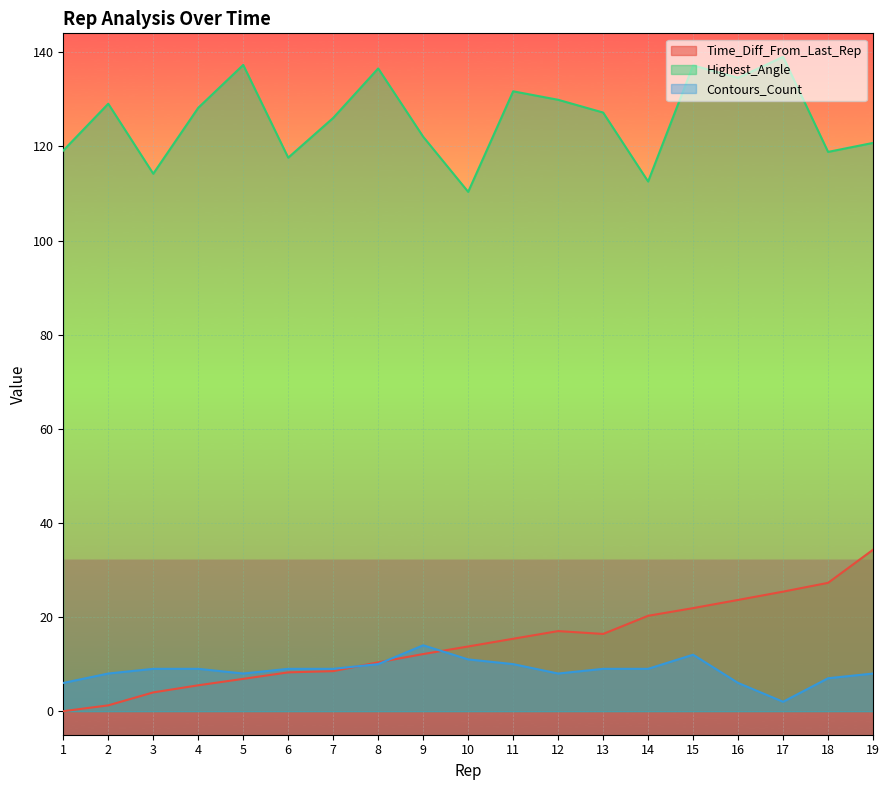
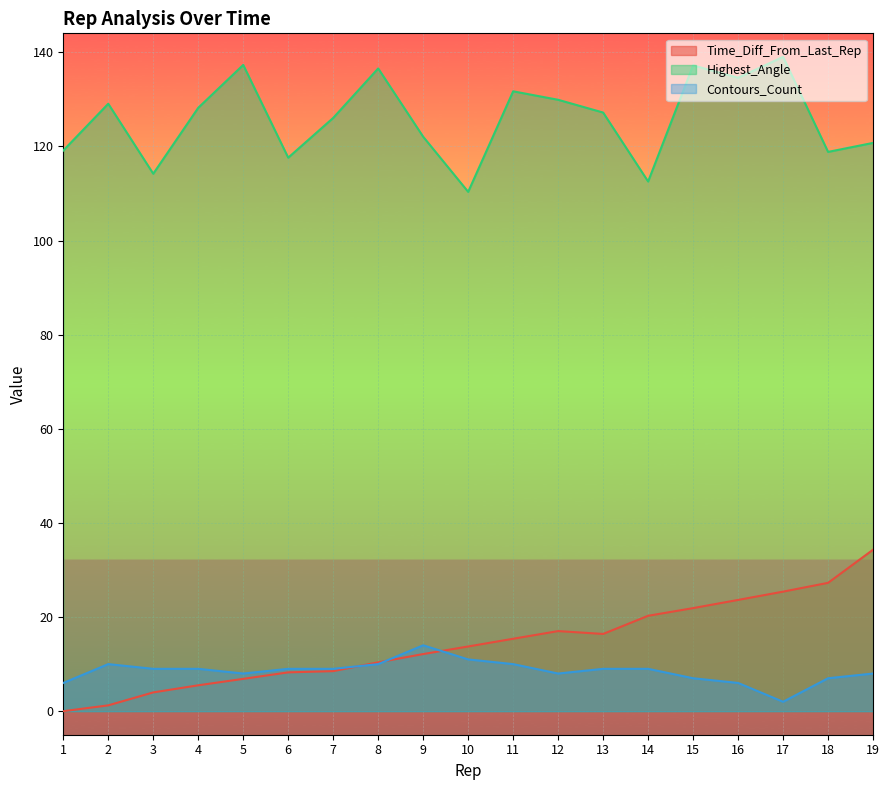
Contours_Count, 2: 8 -> 10
Contours_Count, 15: 12 -> 7
